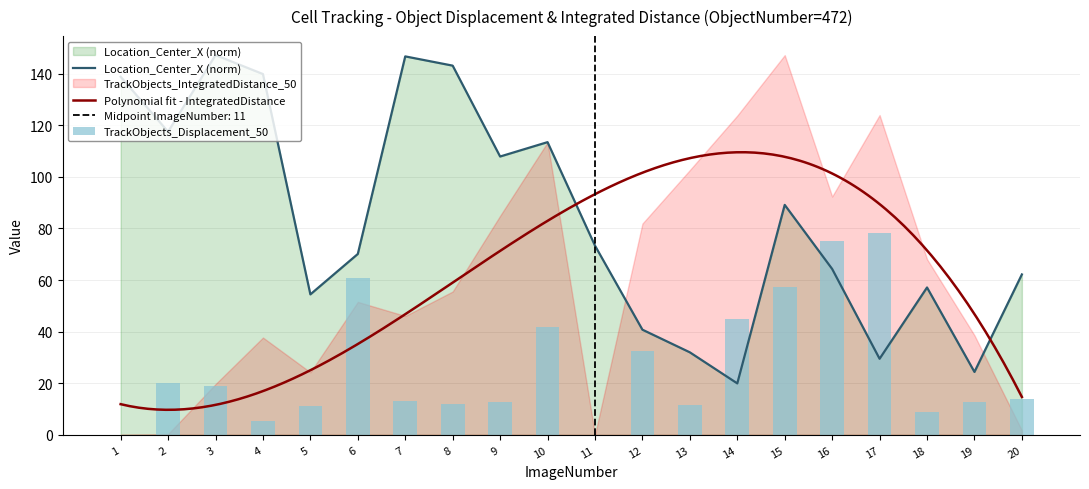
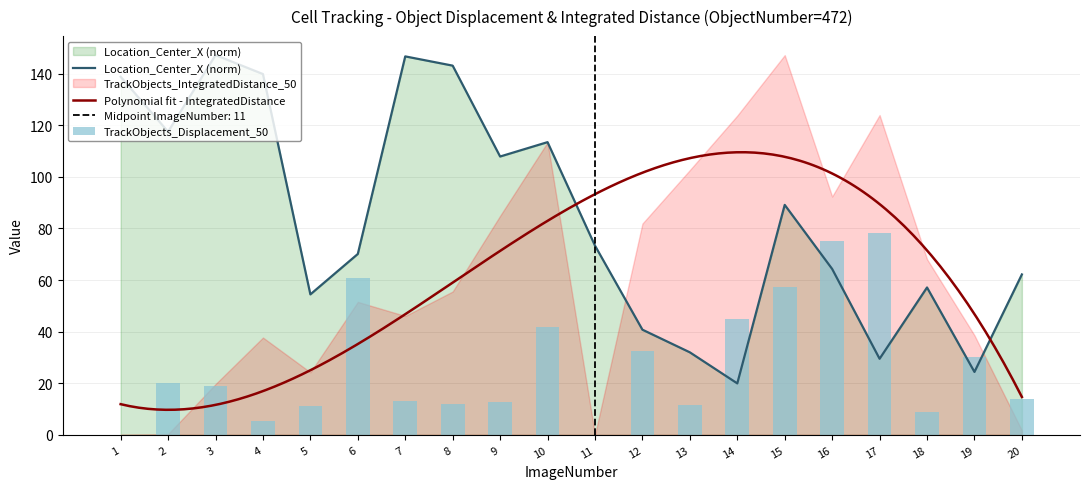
TrackObjects_Displacement_50, 19: 13 -> 30
